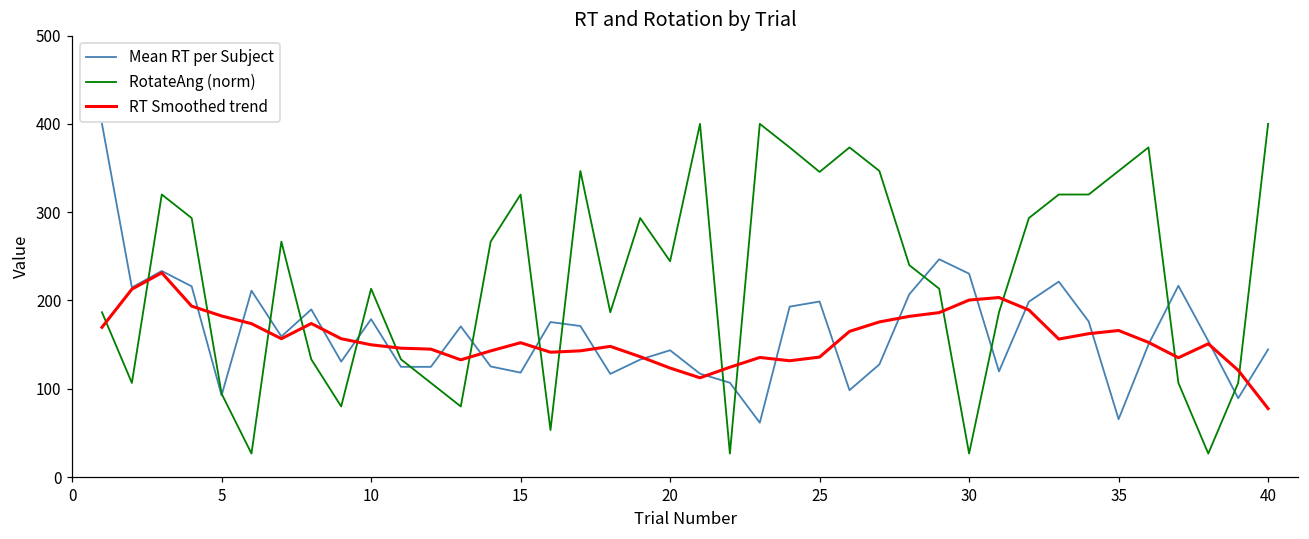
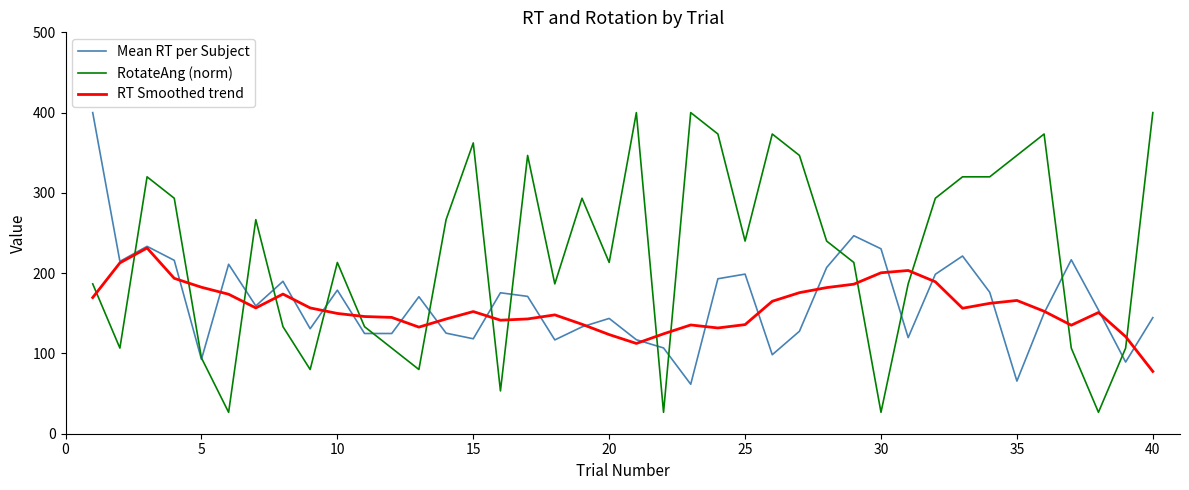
RotateAng (norm), 15: 320 -> 360
RotateAng (norm), 20: 240 -> 210
RotateAng (norm), 25: 350 -> 240
